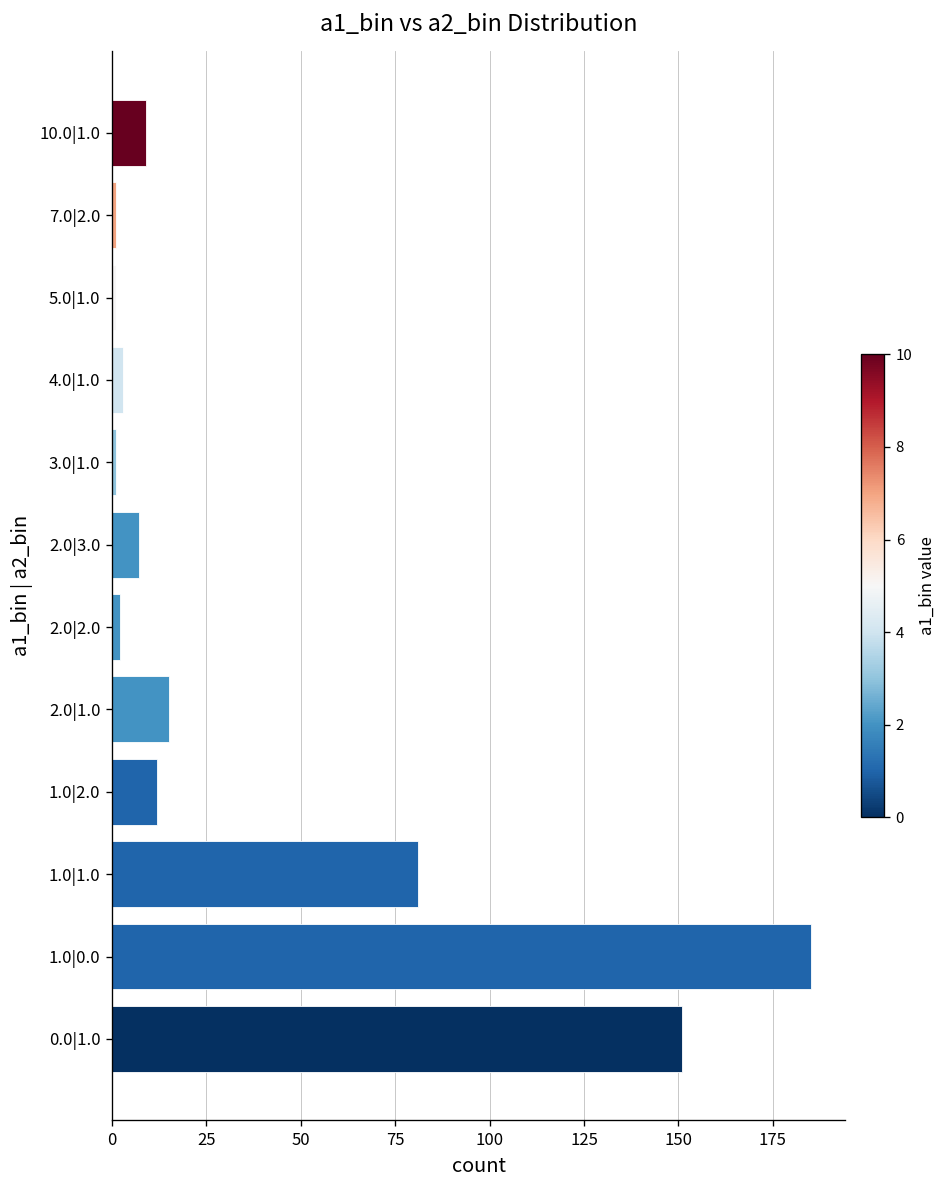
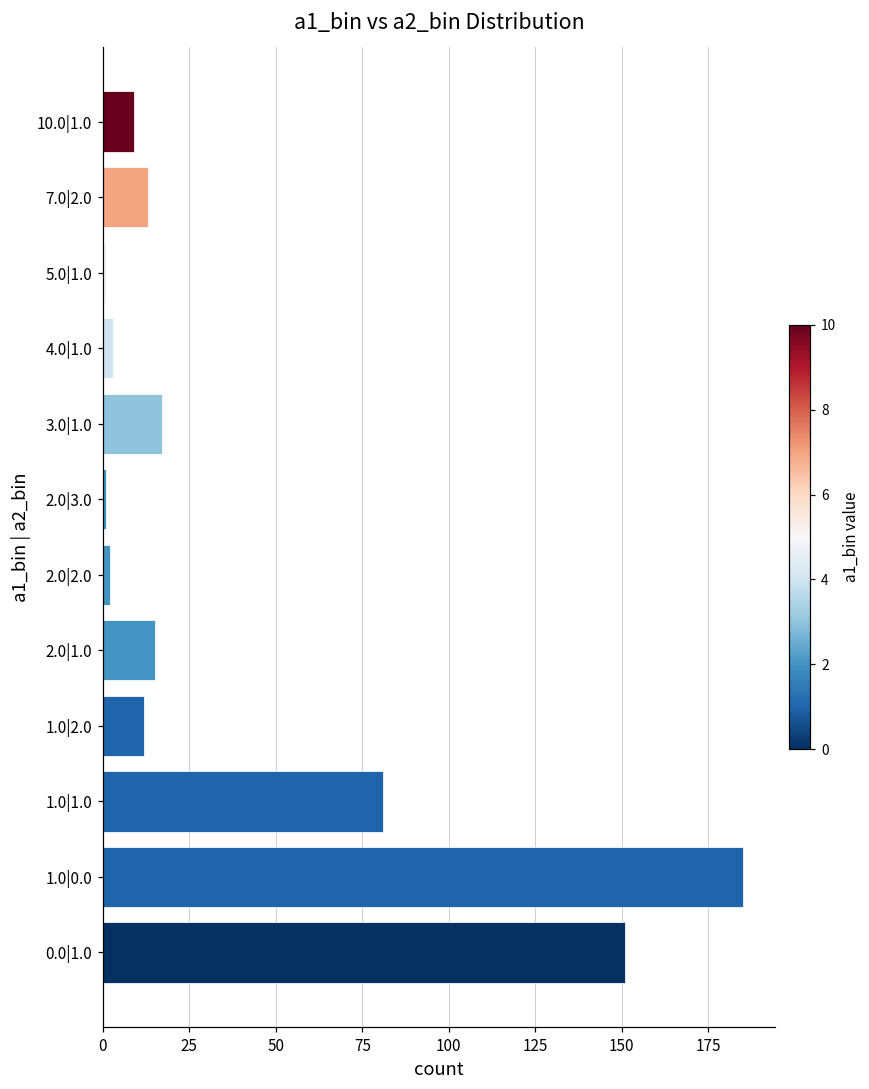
7.0|2.0: 1 -> 13
3.0|1.0: 1 -> 17
2.0|3.0: 7 -> 1
